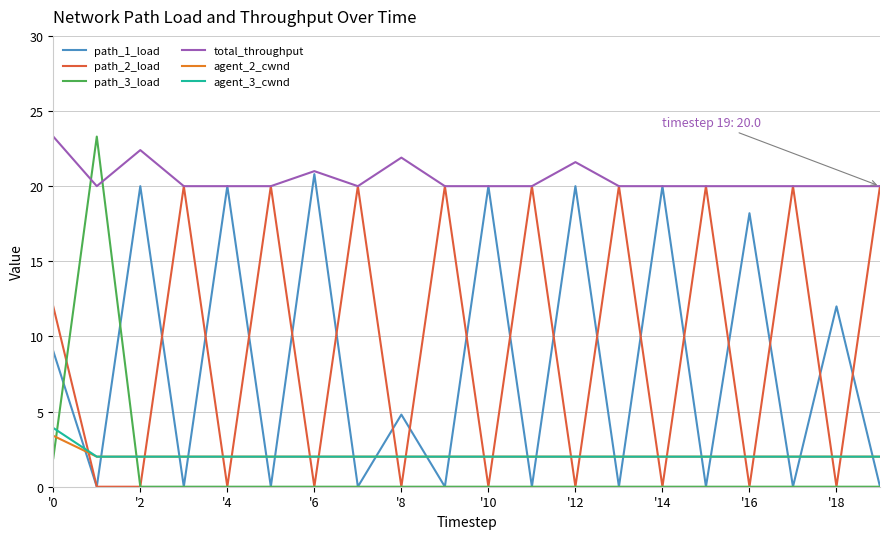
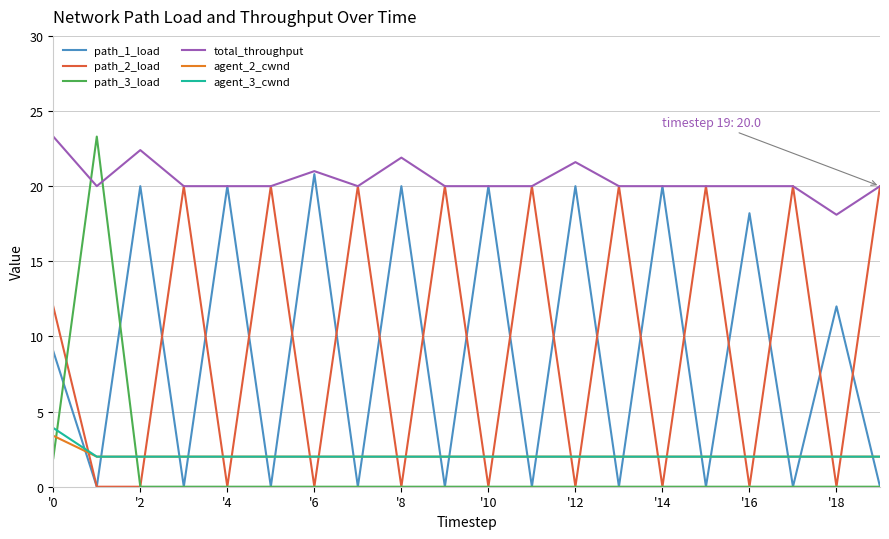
path_1_load, '8: 4.8 -> 20.0
total_throughput, '18: 20.0 -> 18.1
